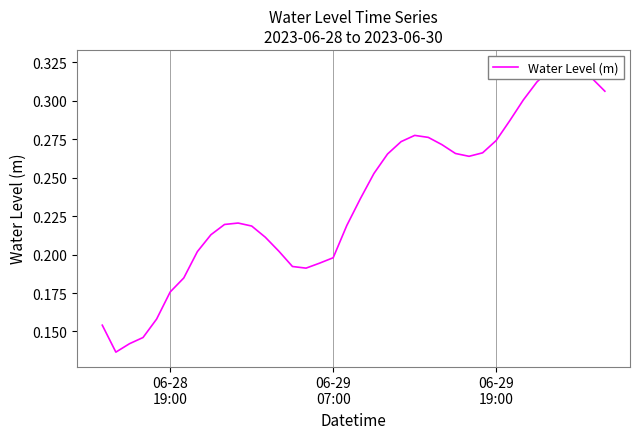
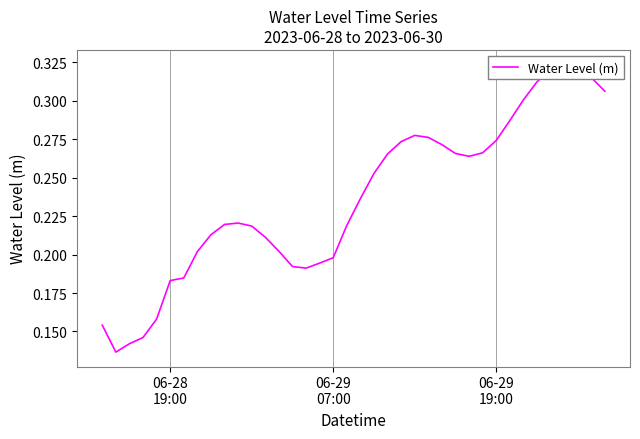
06-28 19:00: 0.176 -> 0.183
